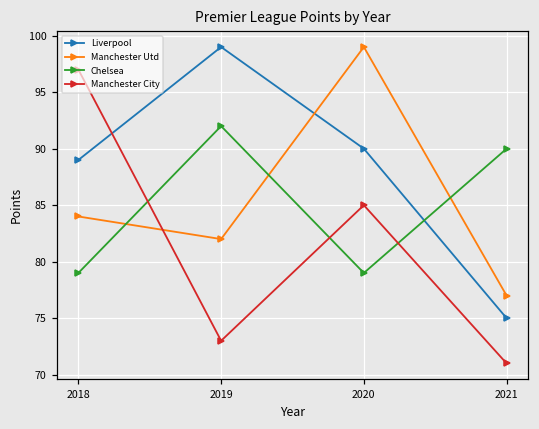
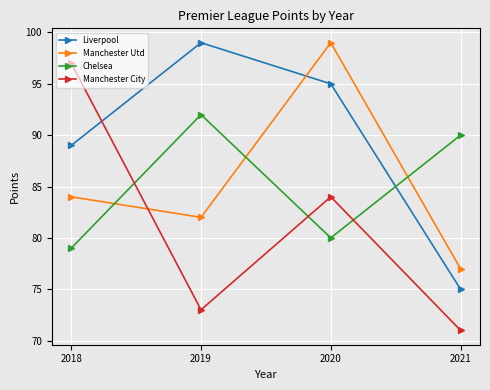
Liverpool, 2020: 90 -> 95
Chelsea, 2020: 79 -> 80
Manchester City, 2020: 85 -> 84
